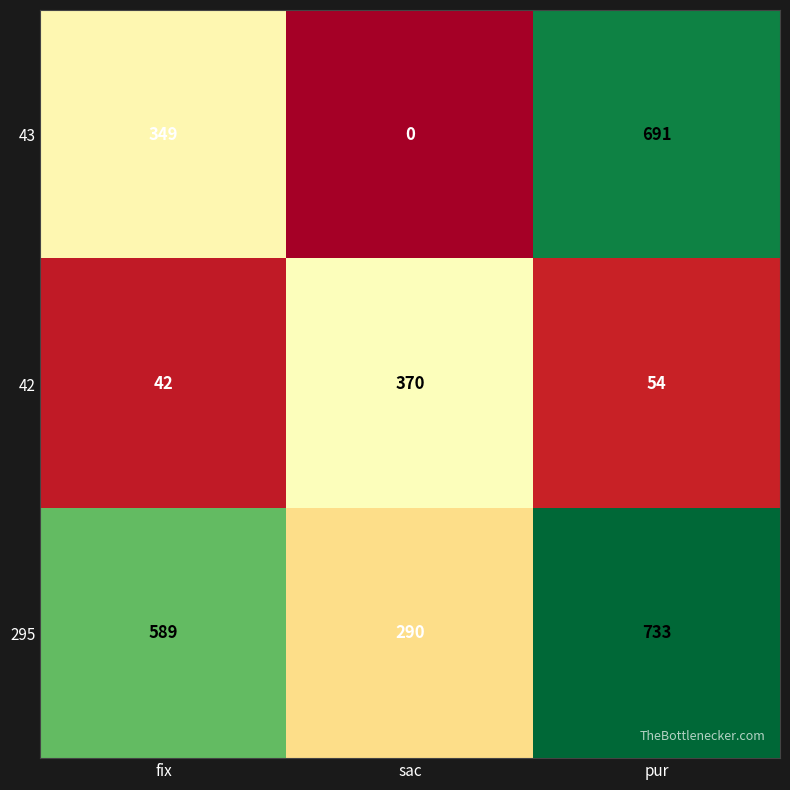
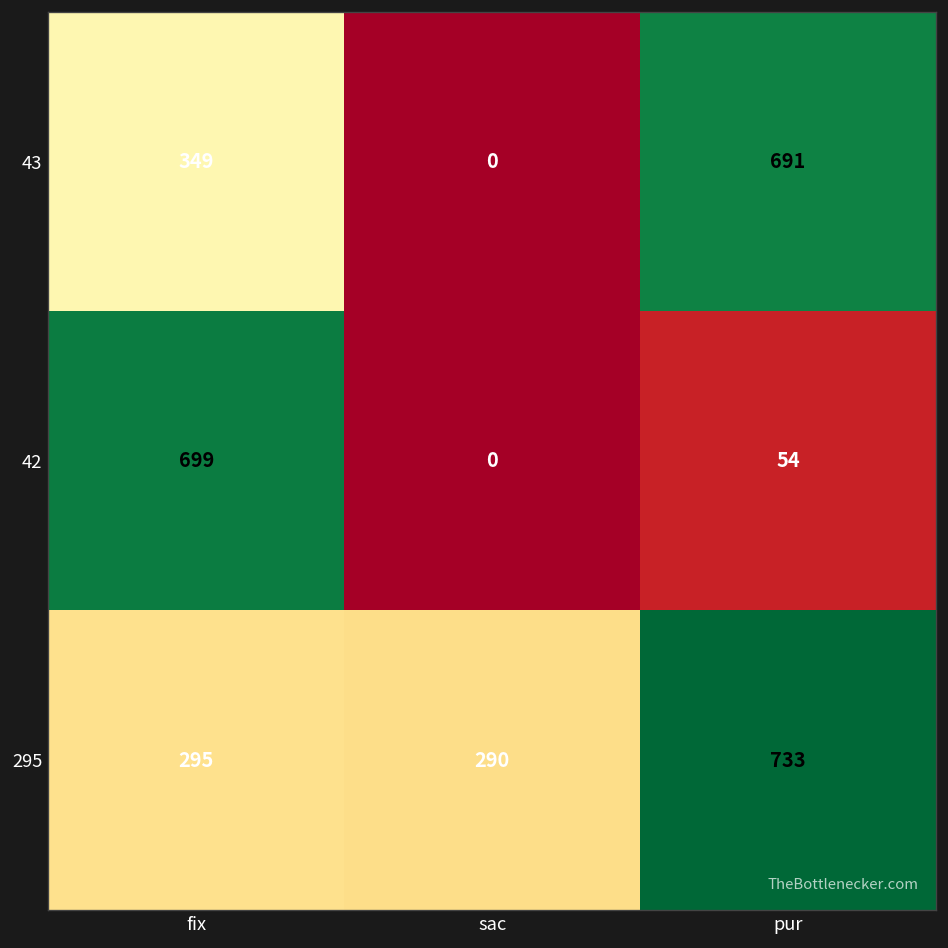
42, fix: 42 -> 699
42, sac: 370 -> 0
295, fix: 589 -> 295
